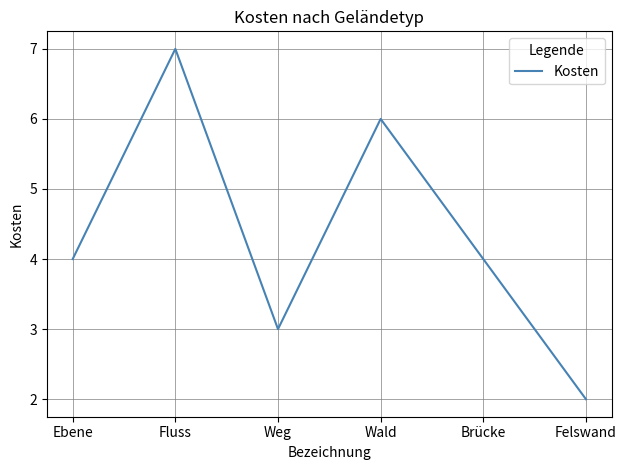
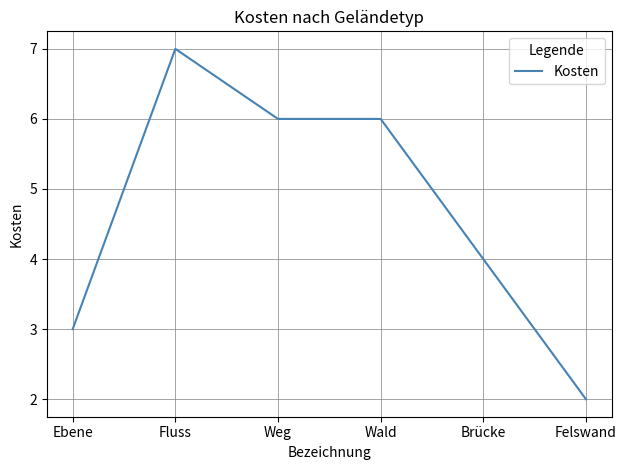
Ebene: 4 -> 3
Weg: 3 -> 6
